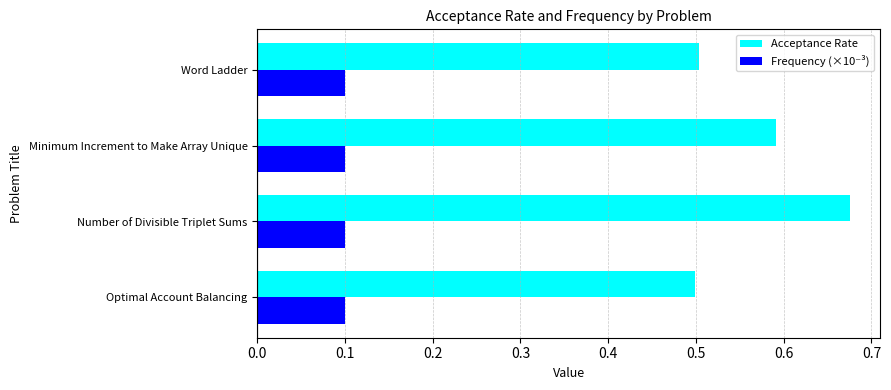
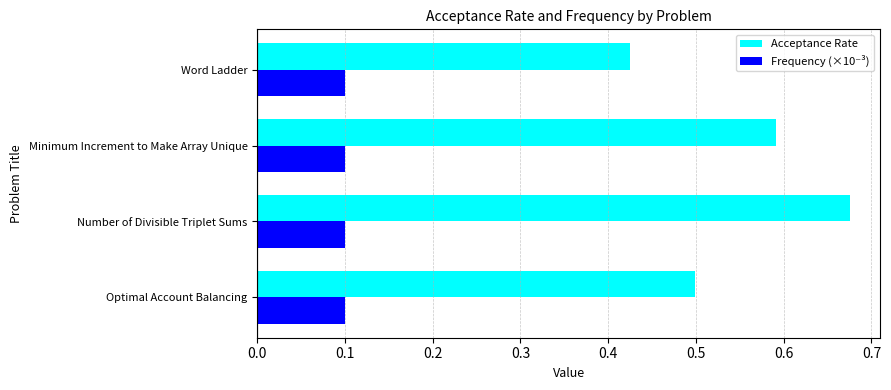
Acceptance Rate, Word Ladder: 0.50 -> 0.42
